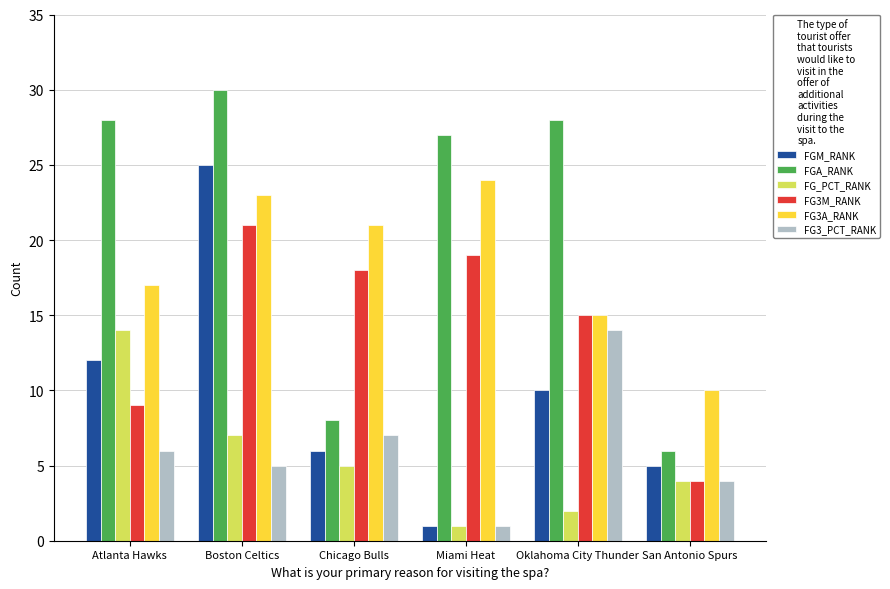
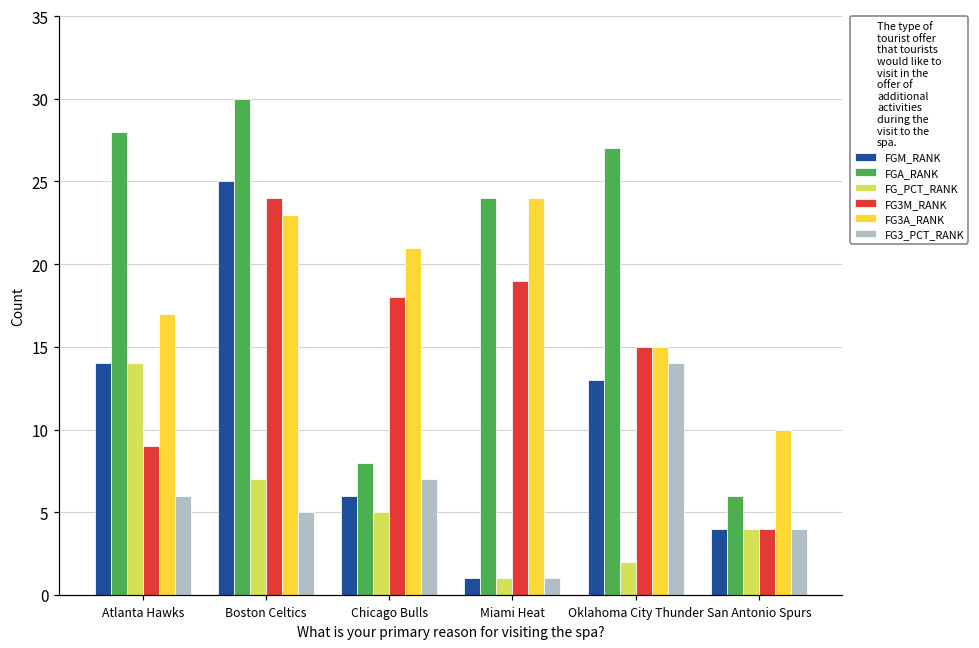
FGM_RANK, Atlanta Hawks: 12 -> 14
FG3M_RANK, Boston Celtics: 21 -> 24
FGA_RANK, Miami Heat: 27 -> 24
FGM_RANK, Oklahoma City Thunder: 10 -> 13
FGA_RANK, Oklahoma City Thunder: 28 -> 27
FGM_RANK, San Antonio Spurs: 5 -> 4
